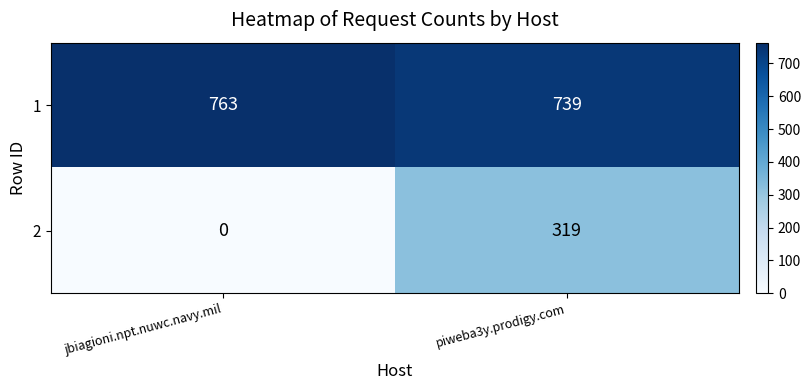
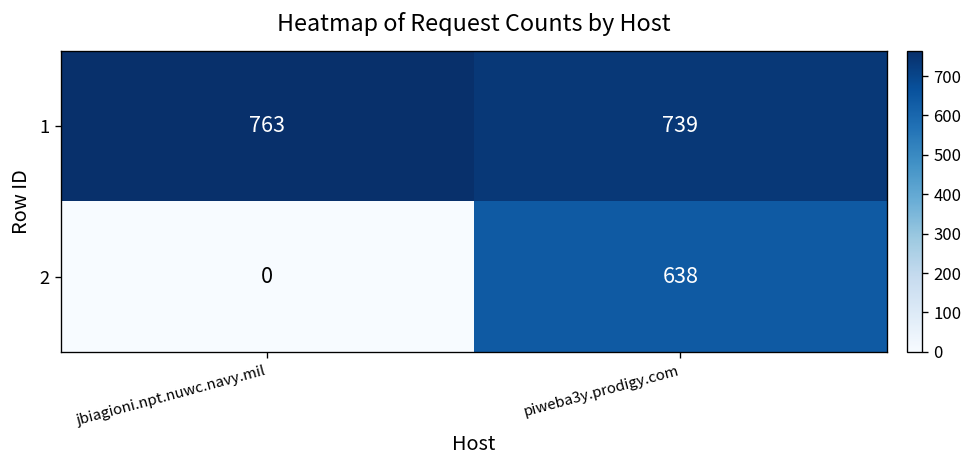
2, piweba3y.prodigy.com: 319 -> 638
